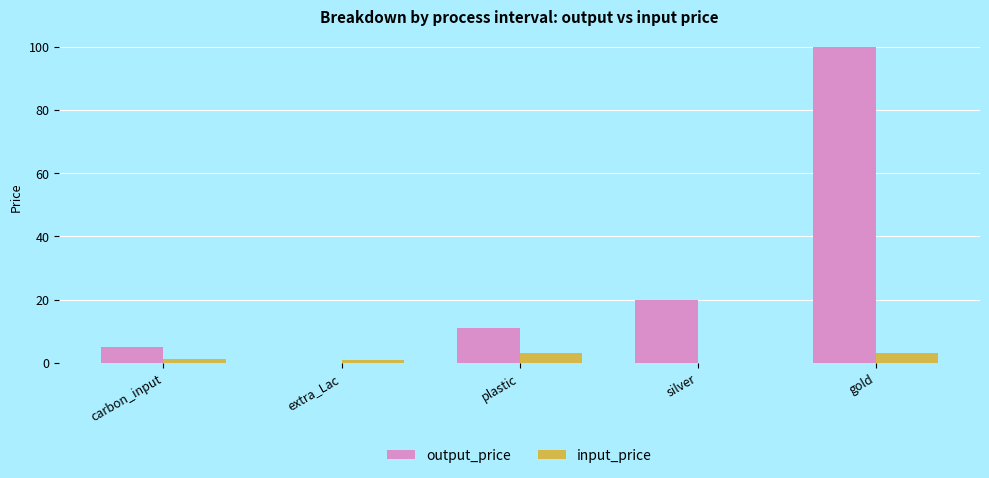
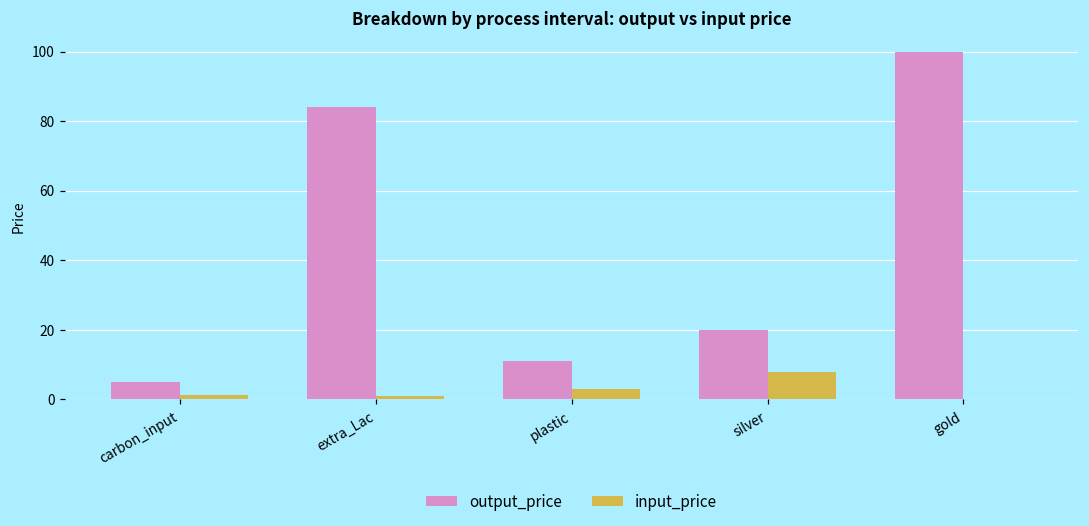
output_price, extra_Lac: 0 -> 84
input_price, silver: 0 -> 8
input_price, gold: 3 -> 0
